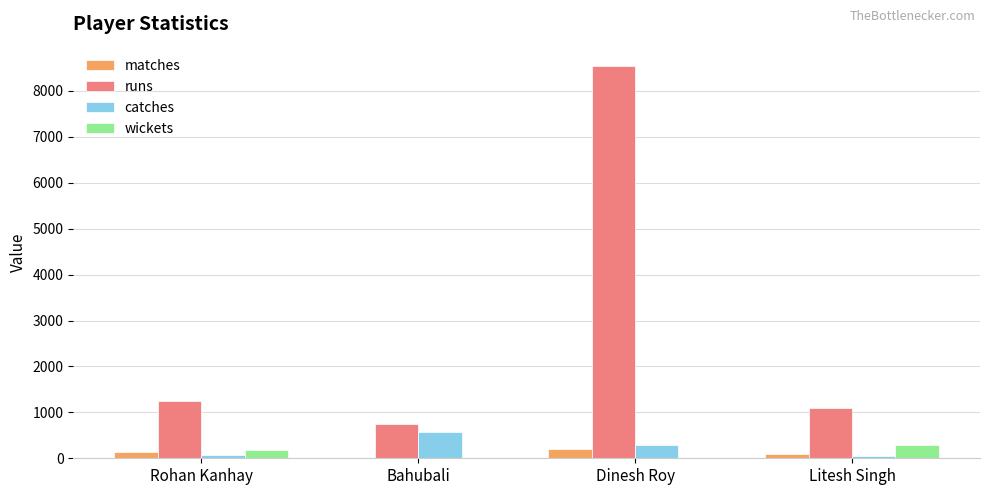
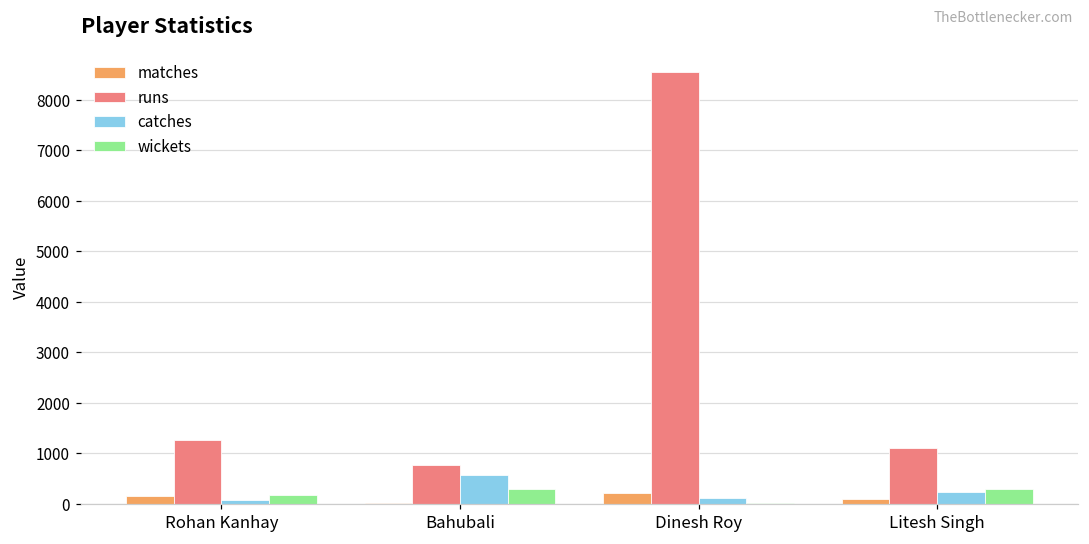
wickets, Bahubali: 0 -> 300
catches, Dinesh Roy: 300 -> 100
catches, Litesh Singh: 0 -> 200
